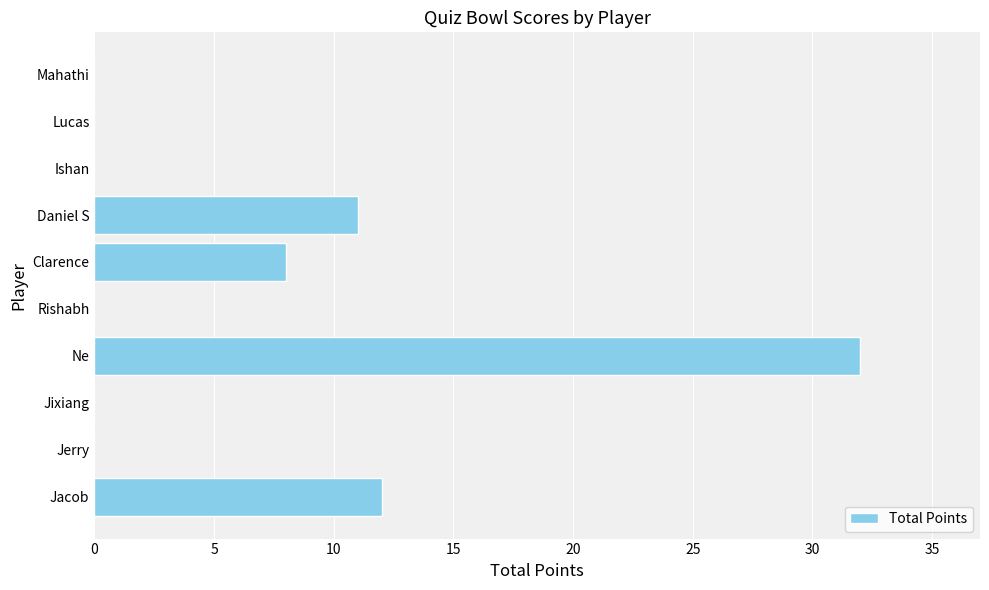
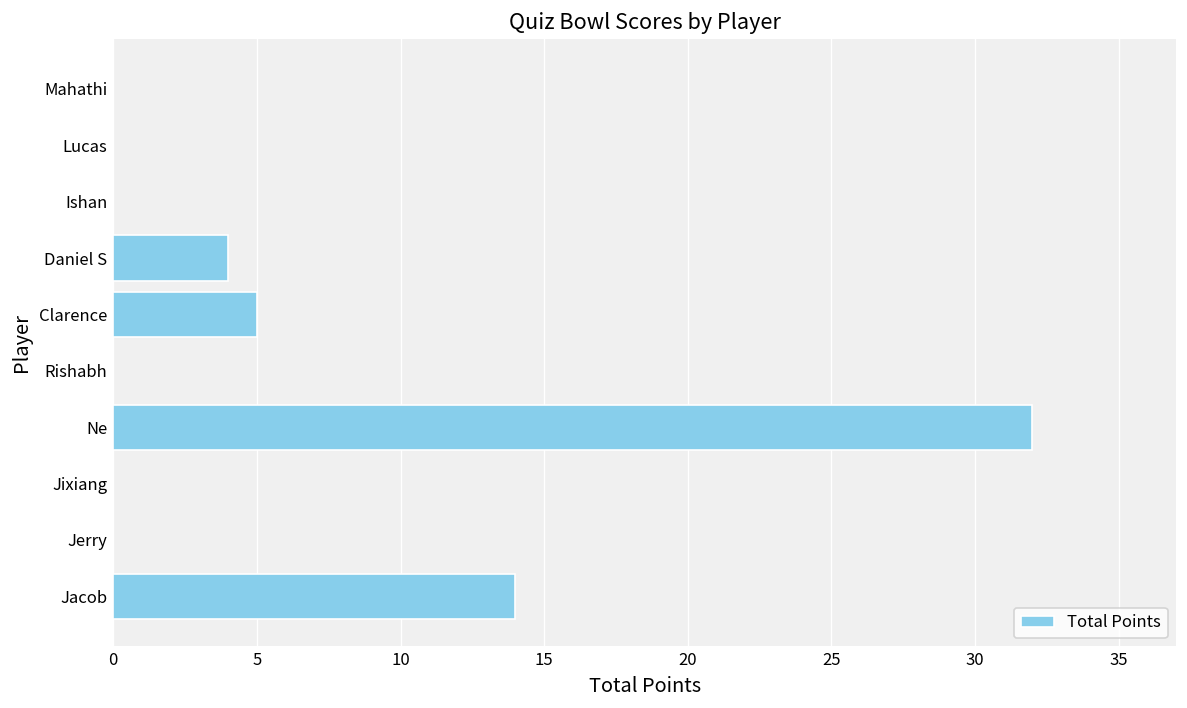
Daniel S: 11 -> 4
Clarence: 8 -> 5
Jacob: 12 -> 14
